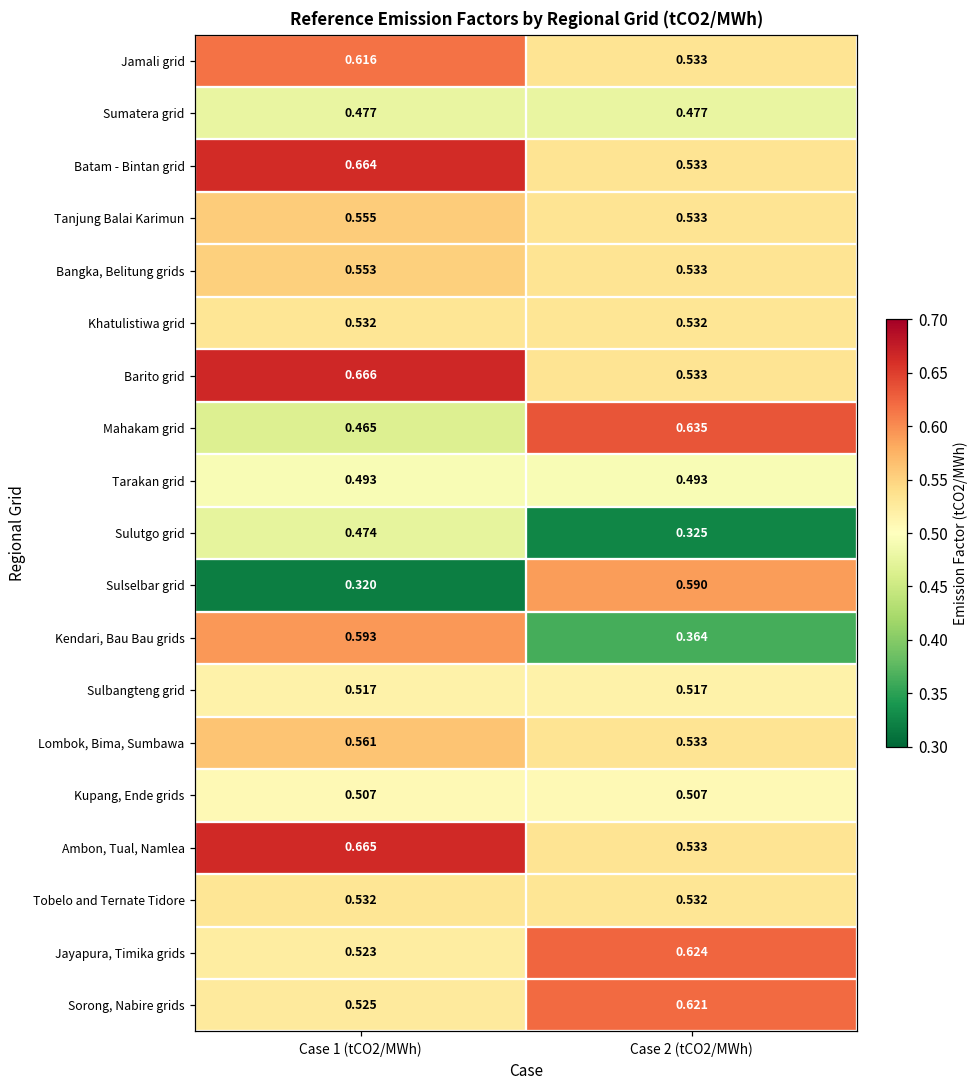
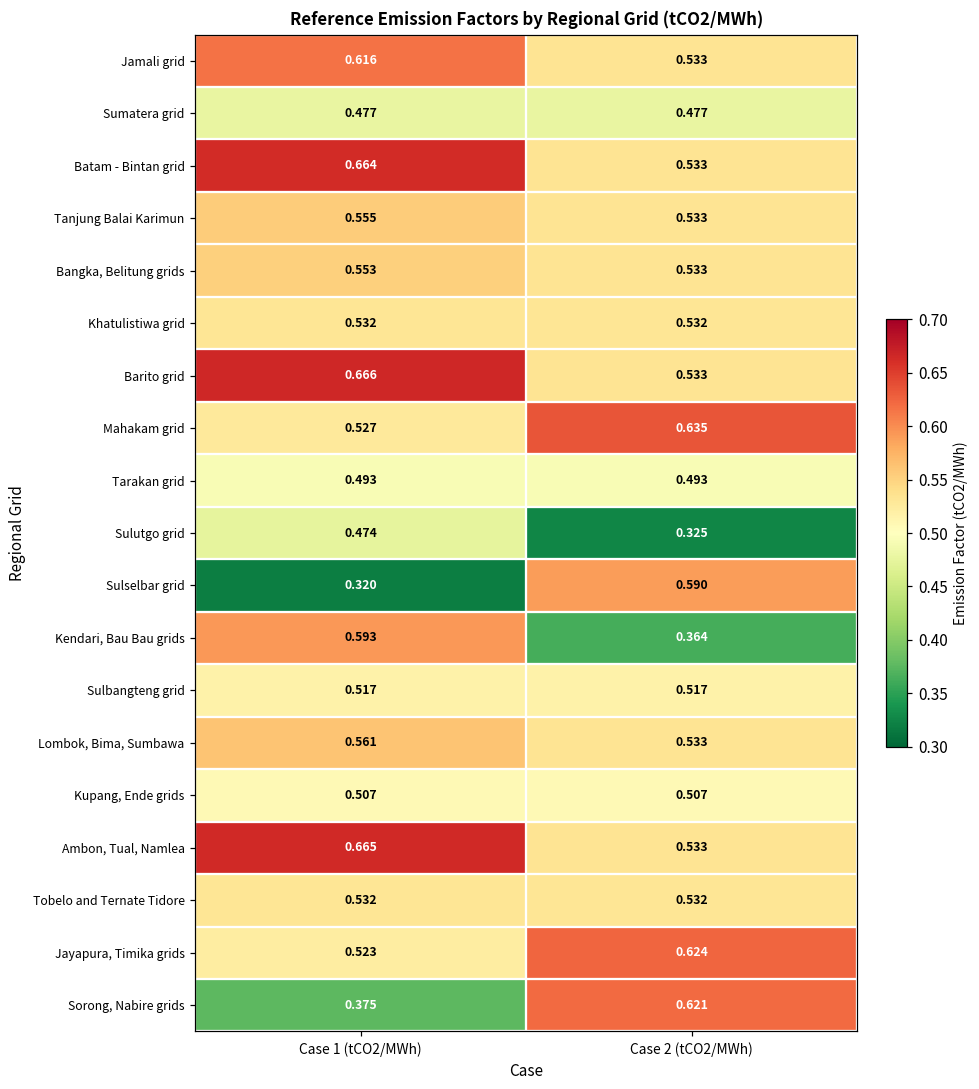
Mahakam grid, Case 1 (tCO2/MWh): 0.465 -> 0.527
Sorong, Nabire grids, Case 1 (tCO2/MWh): 0.525 -> 0.375
